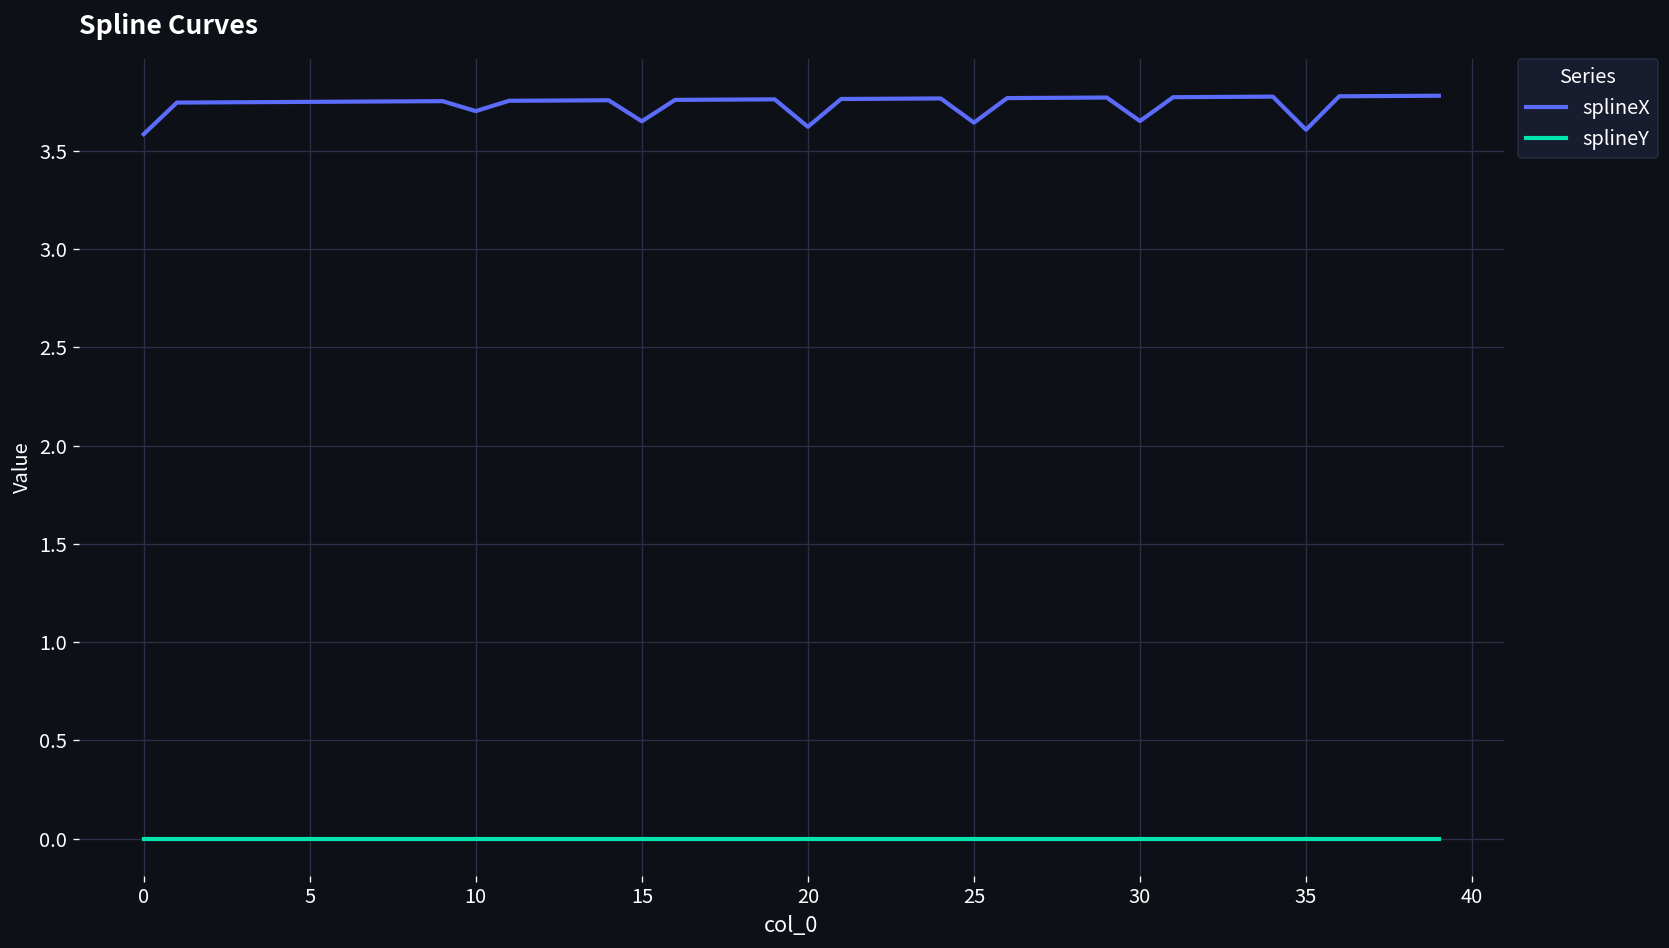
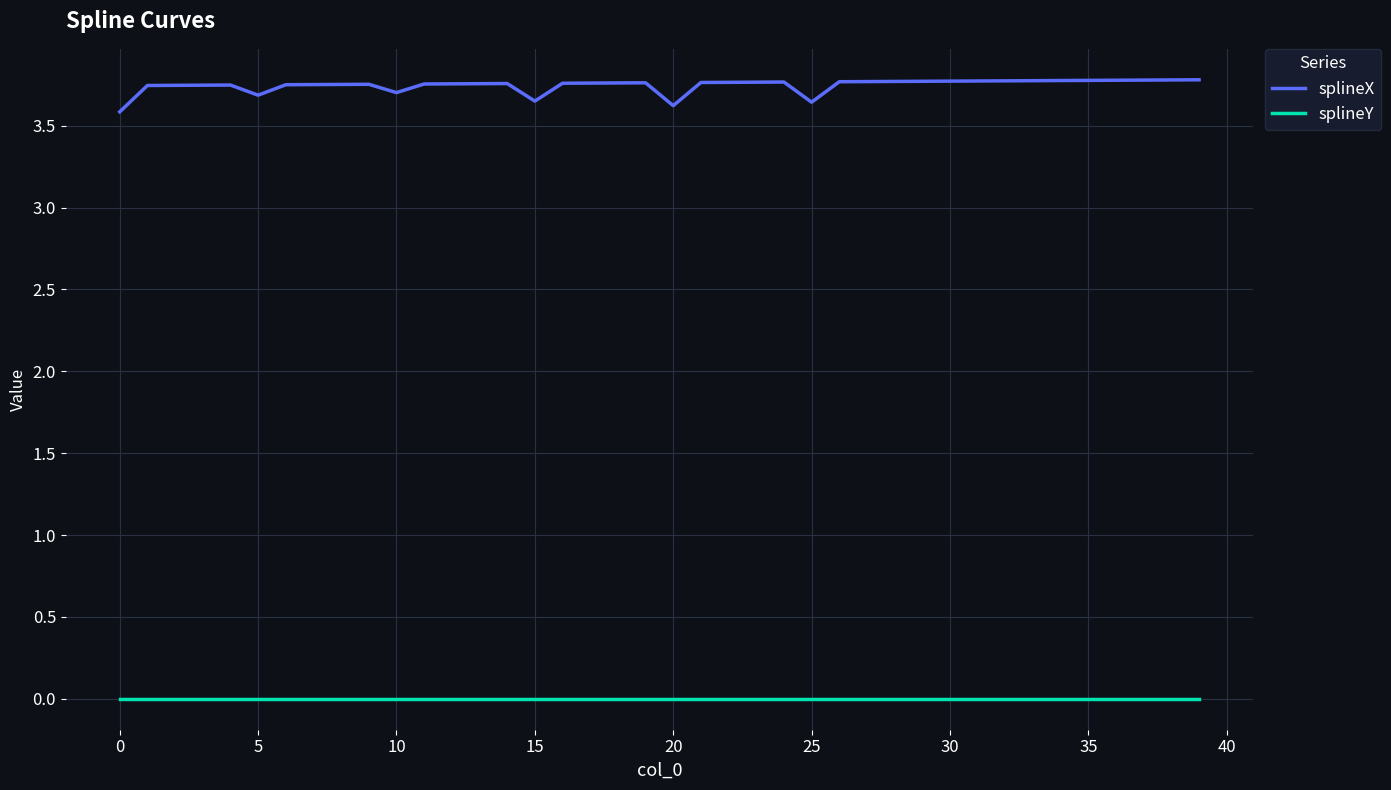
splineX, 5: 3.75 -> 3.69
splineX, 30: 3.65 -> 3.77
splineX, 35: 3.61 -> 3.78
